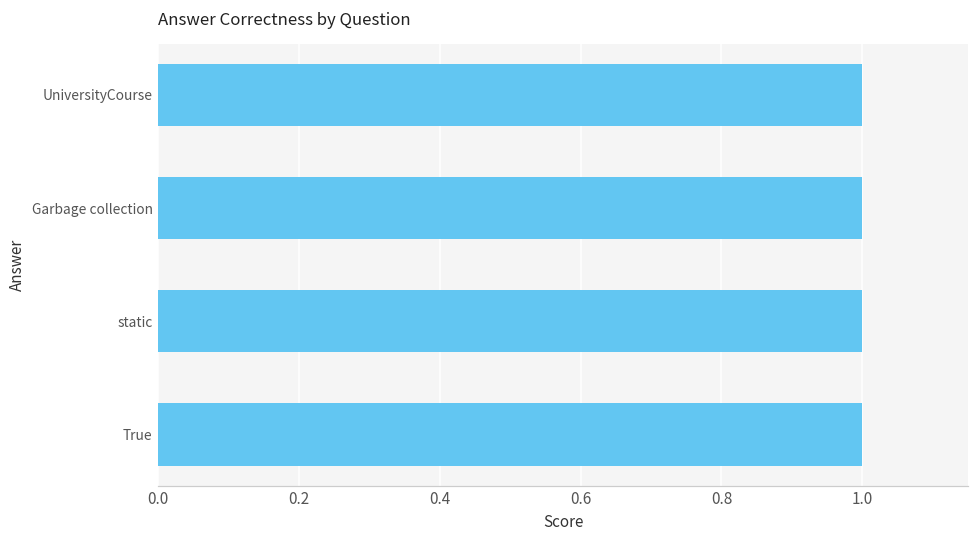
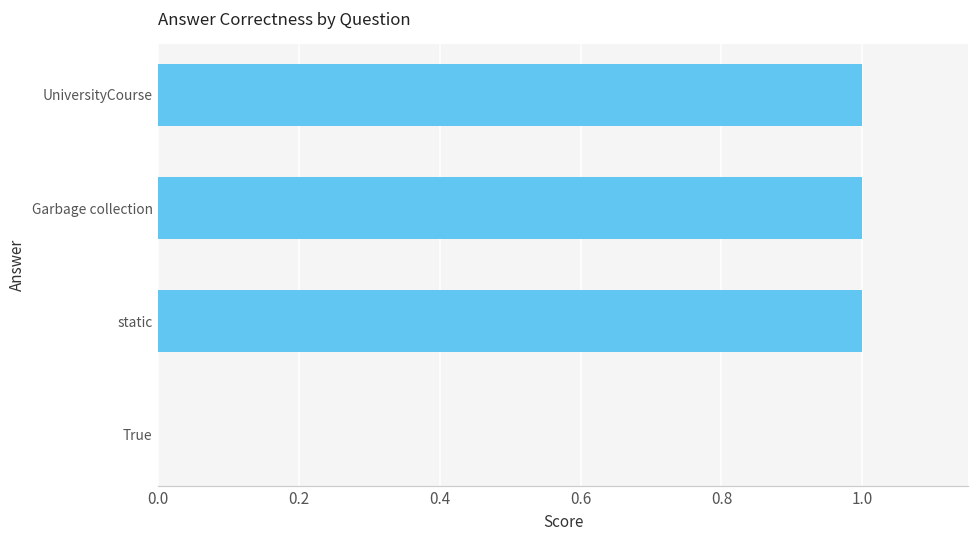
True: 1 -> 0
